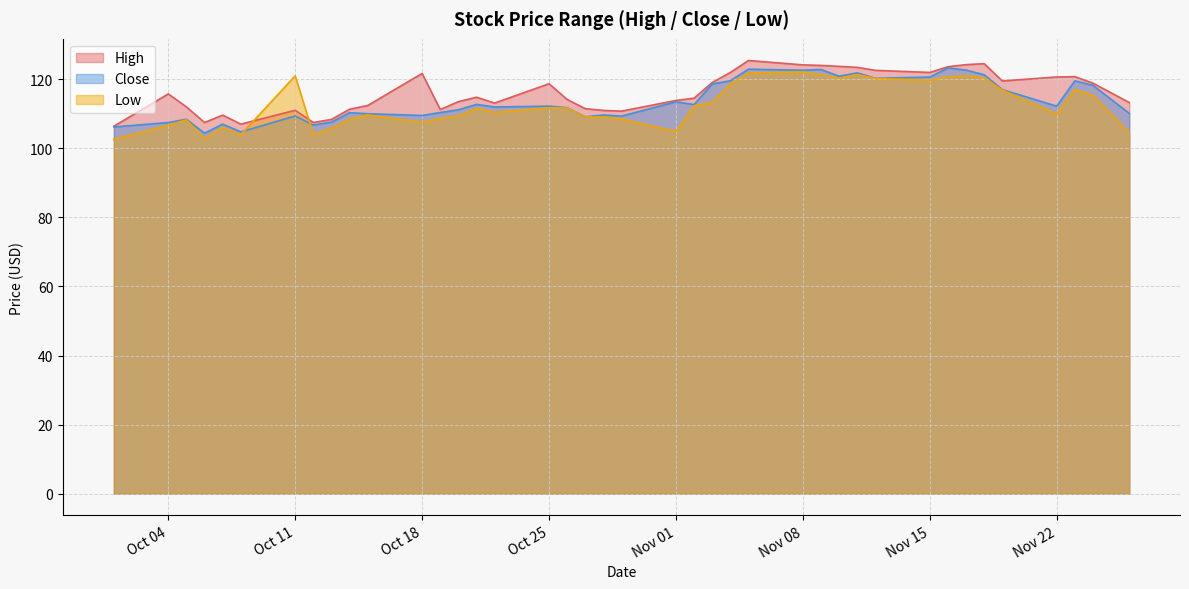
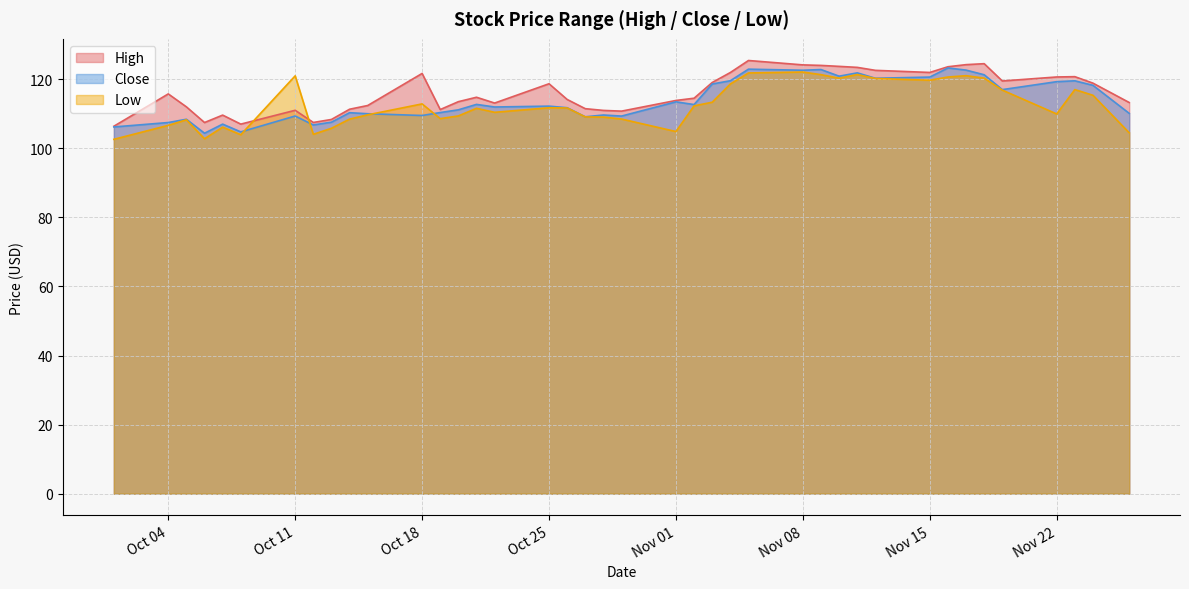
Low, Oct 18: 108 -> 113
Close, Nov 22: 112 -> 119
